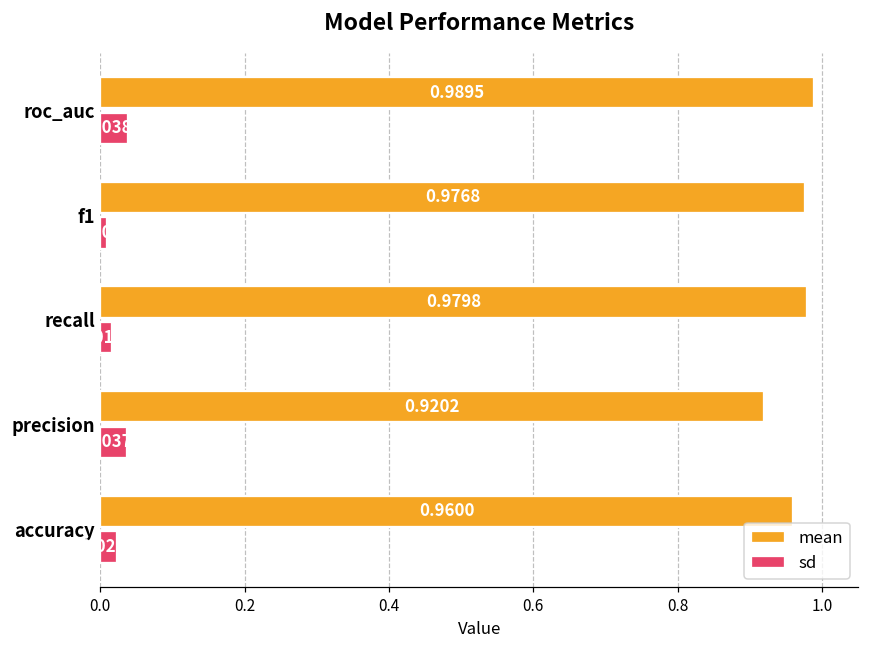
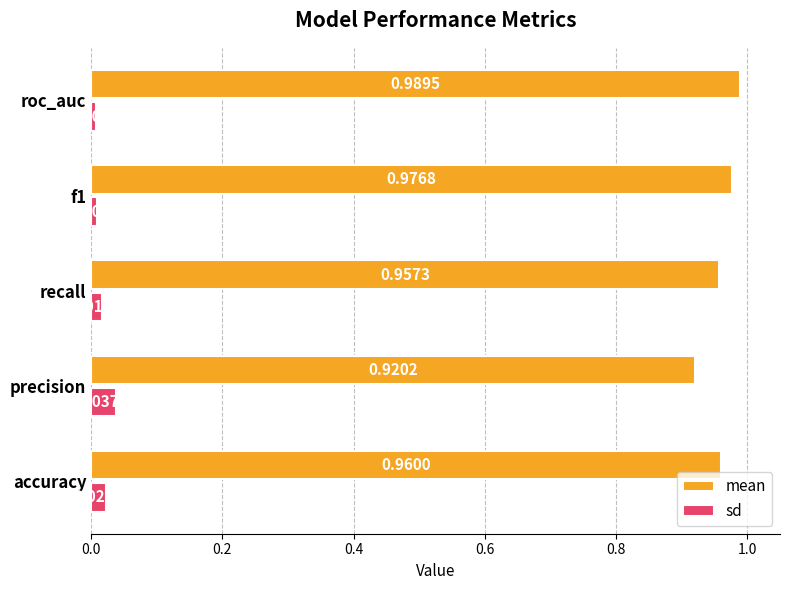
sd, roc_auc: 0.04 -> 0.01
mean, recall: 0.9798 -> 0.9573
